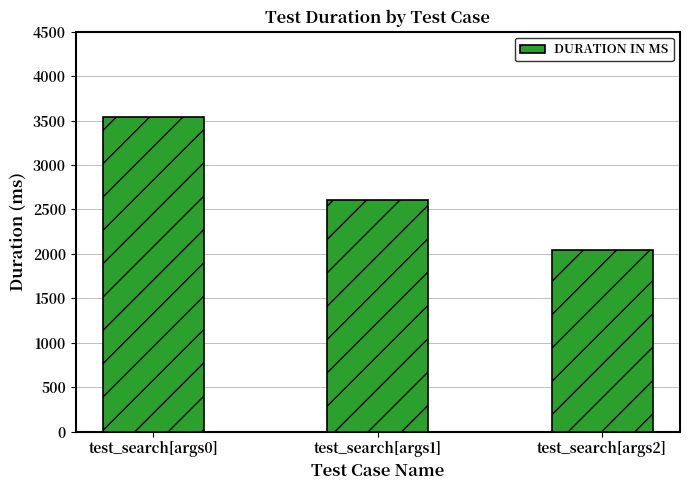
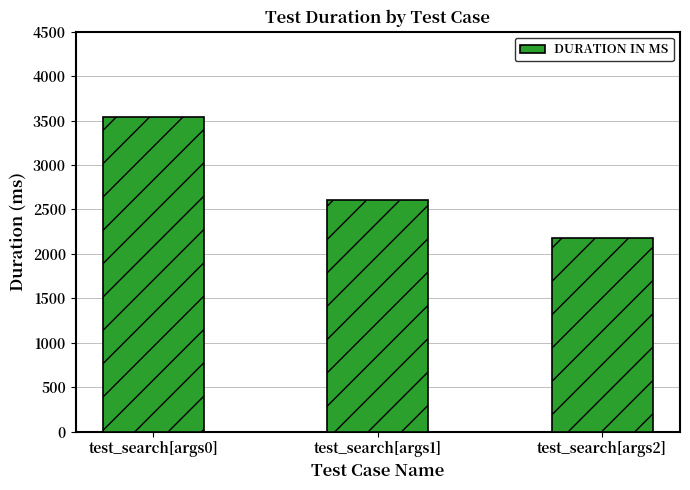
test_search[args2]: 2000 -> 2200
